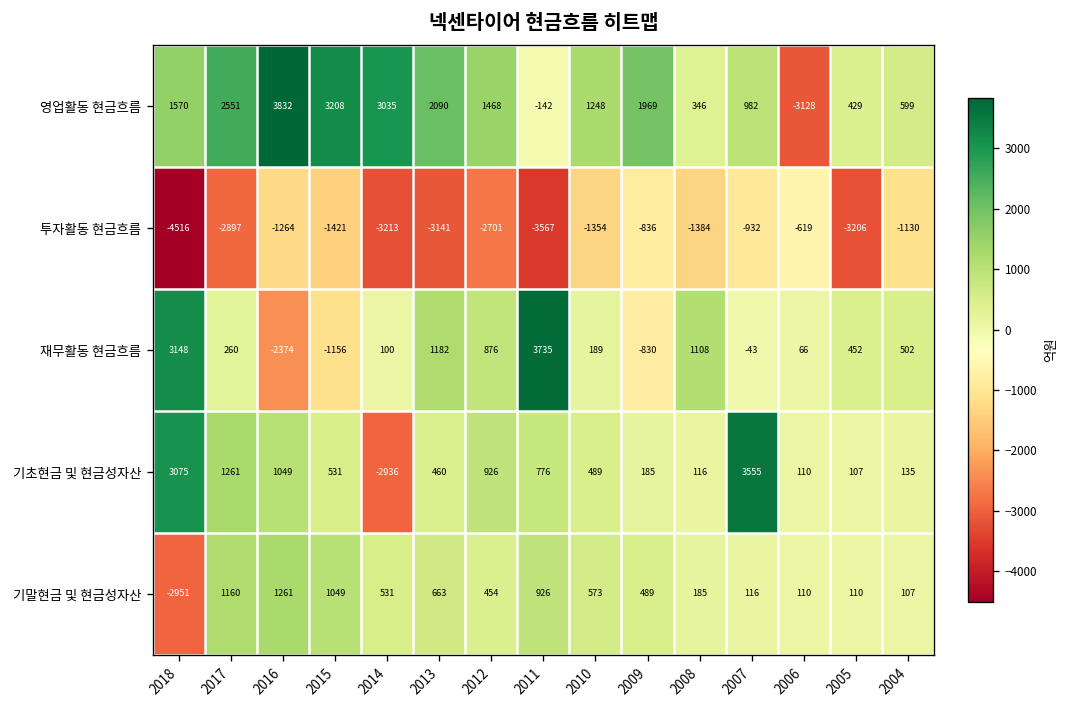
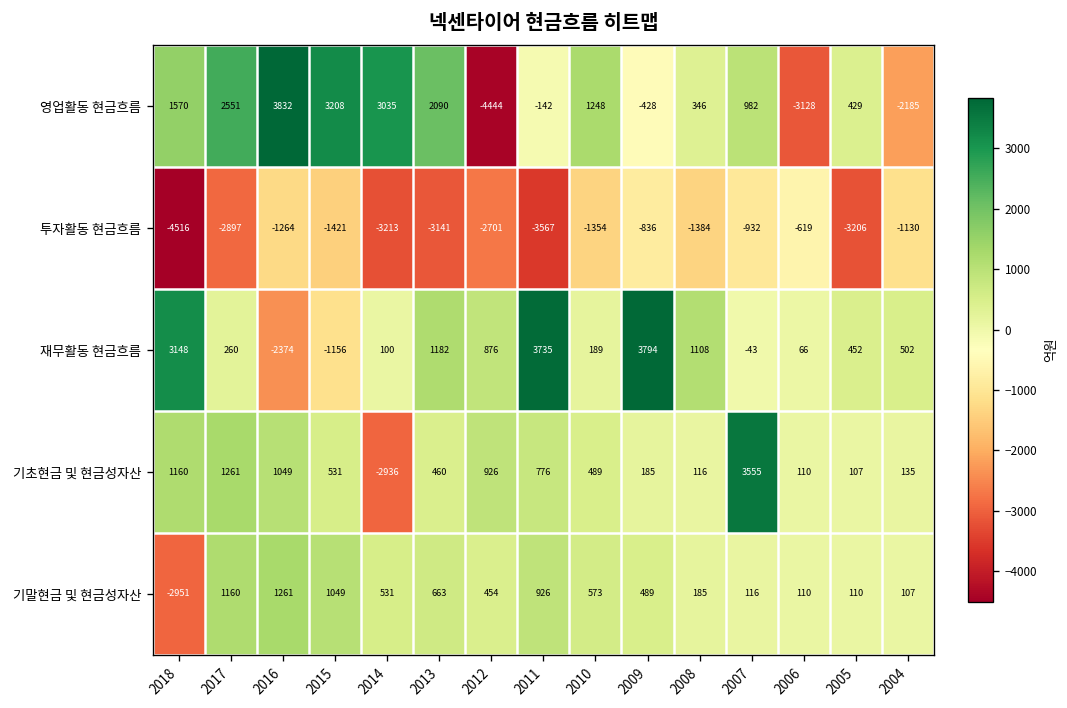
영업활동 현금흐름, 2012: 1468 -> -4444
영업활동 현금흐름, 2009: 1969 -> -428
영업활동 현금흐름, 2004: 599 -> -2185
재무활동 현금흐름, 2009: -830 -> 3794
기초현금 및 현금성자산, 2018: 3075 -> 1160
